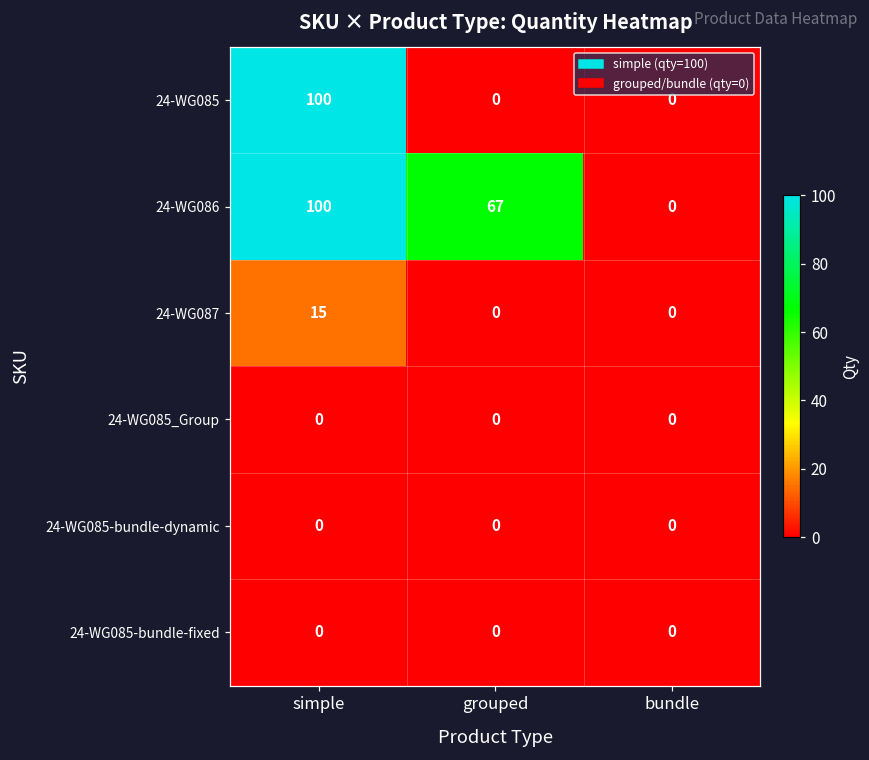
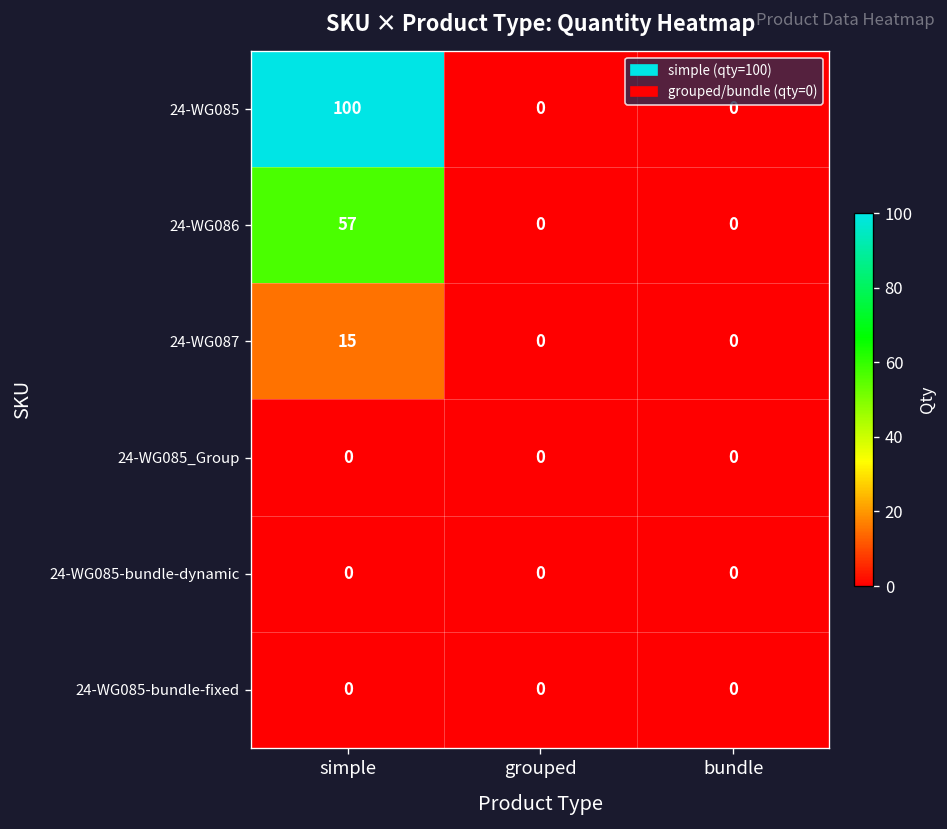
24-WG086, simple: 100 -> 57
24-WG086, grouped: 67 -> 0
